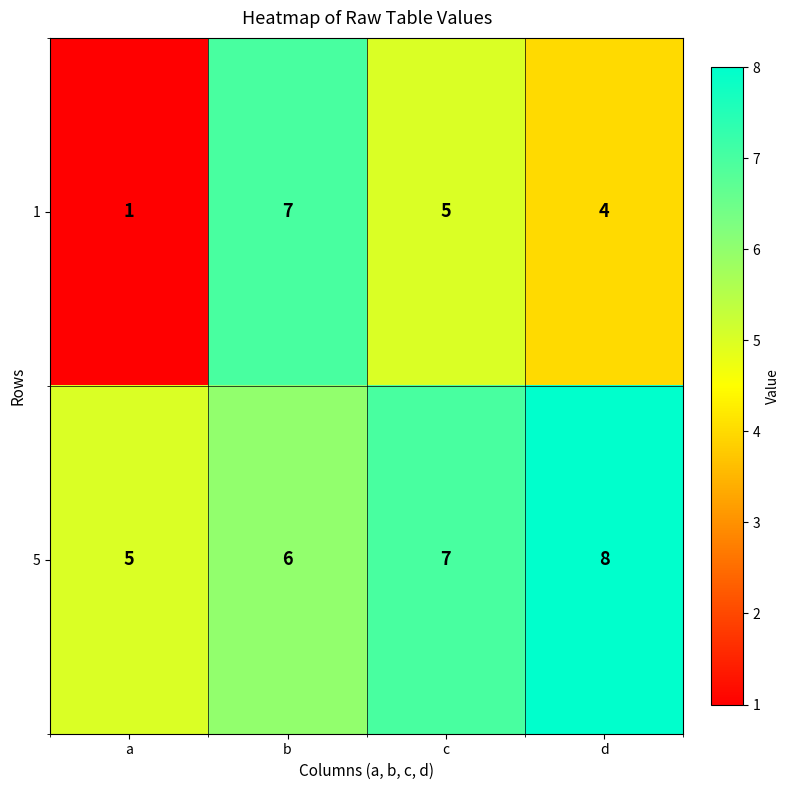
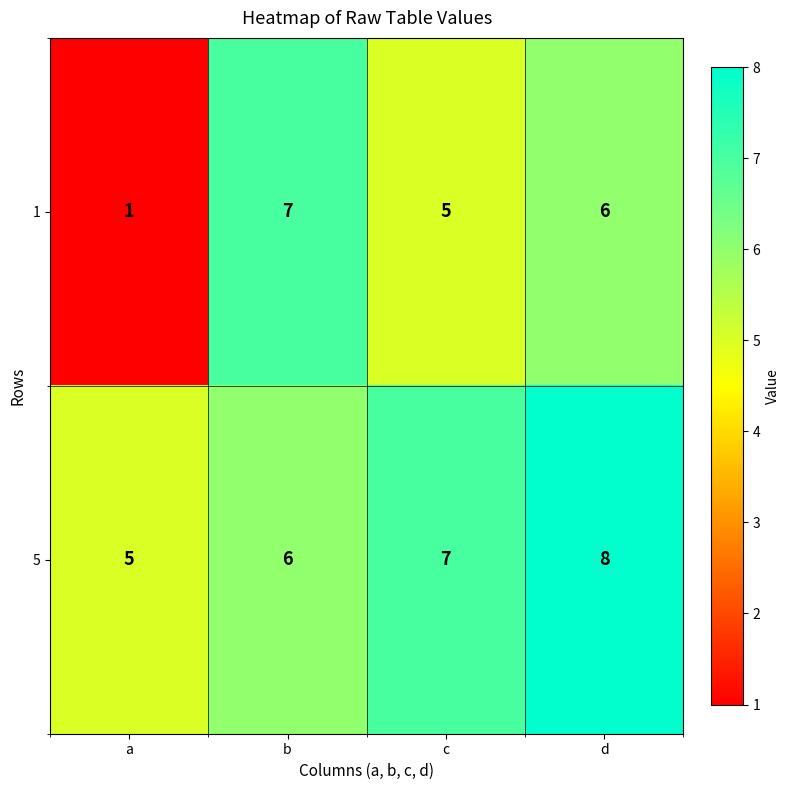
1, d: 4 -> 6
